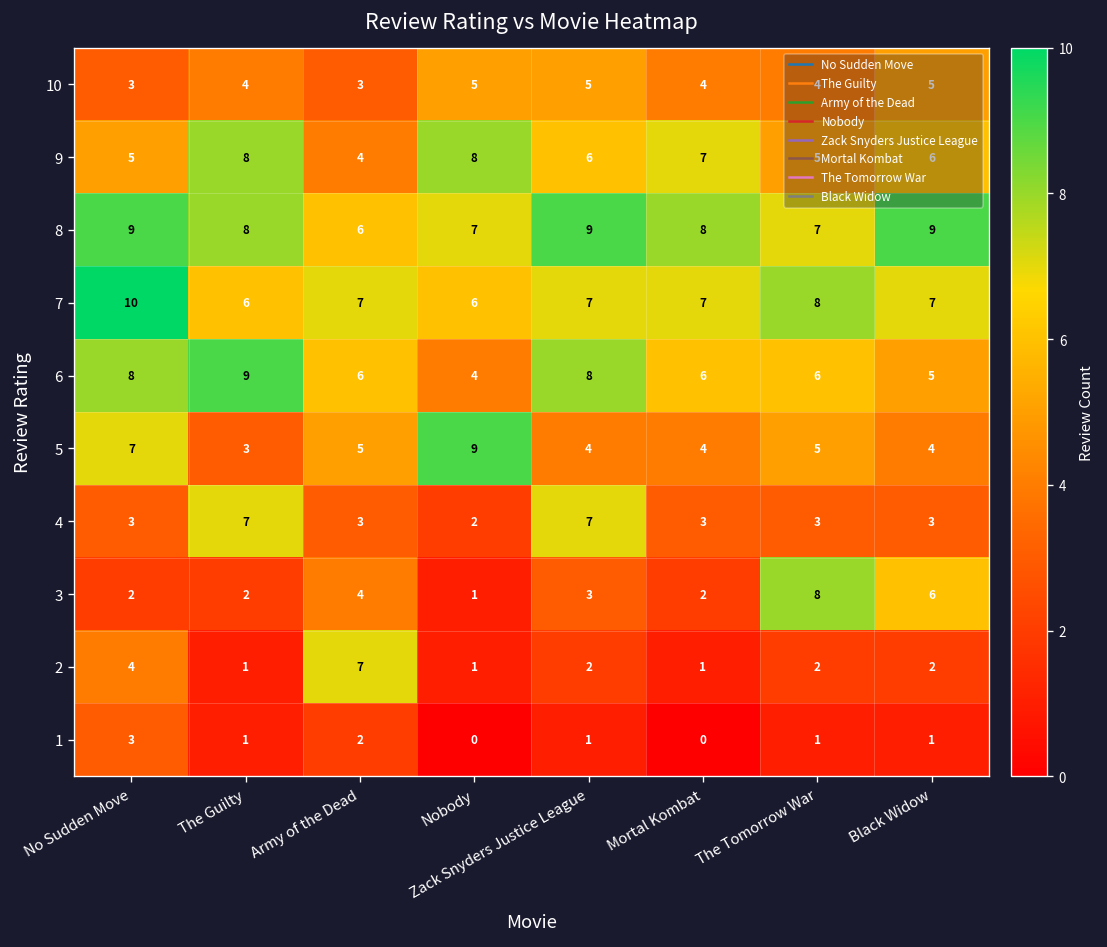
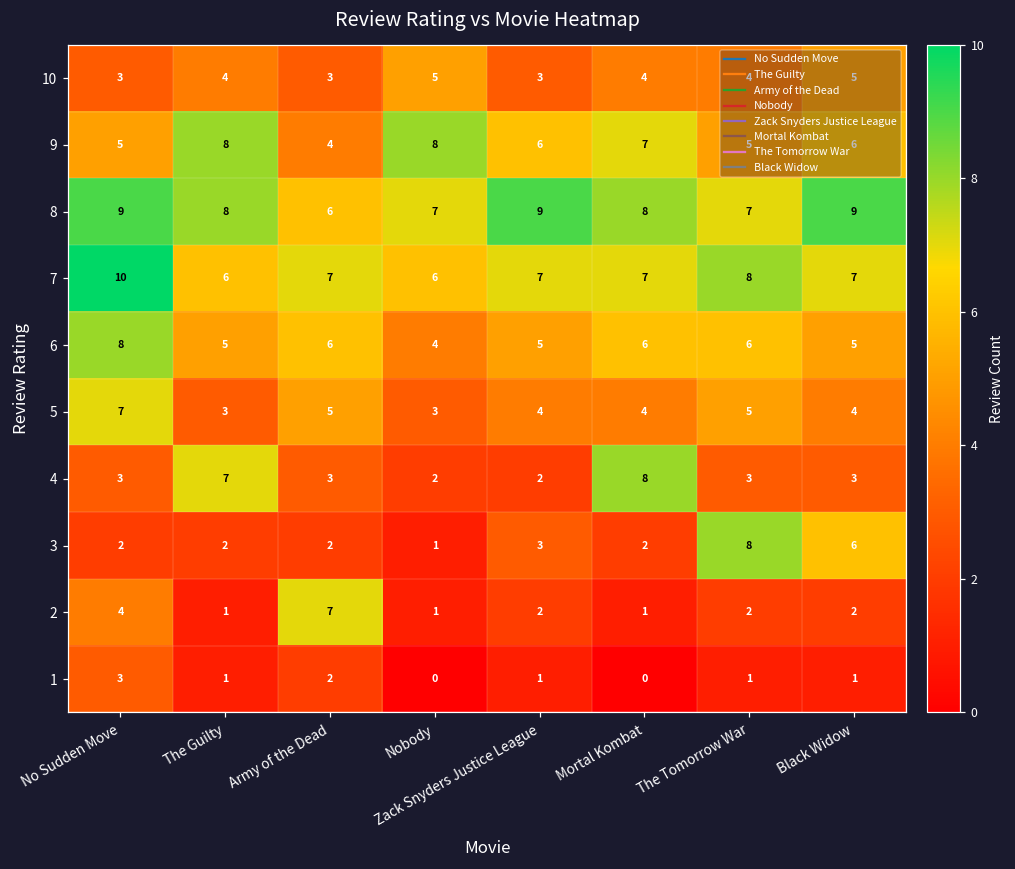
10, Zack Snyders Justice League: 5 -> 3
6, The Guilty: 9 -> 5
6, Zack Snyders Justice League: 8 -> 5
5, Nobody: 9 -> 3
4, Zack Snyders Justice League: 7 -> 2
4, Mortal Kombat: 3 -> 8
3, Army of the Dead: 4 -> 2
